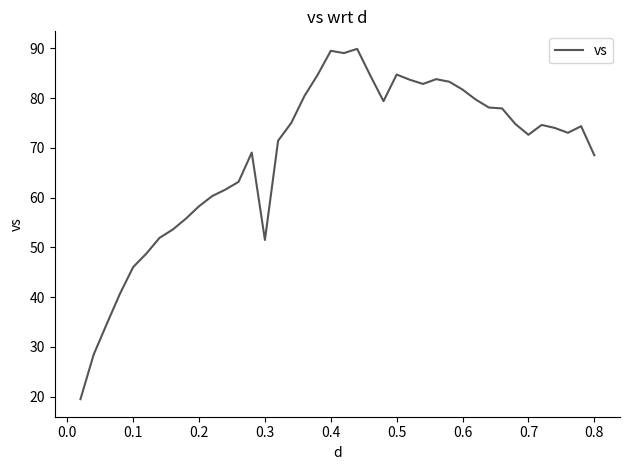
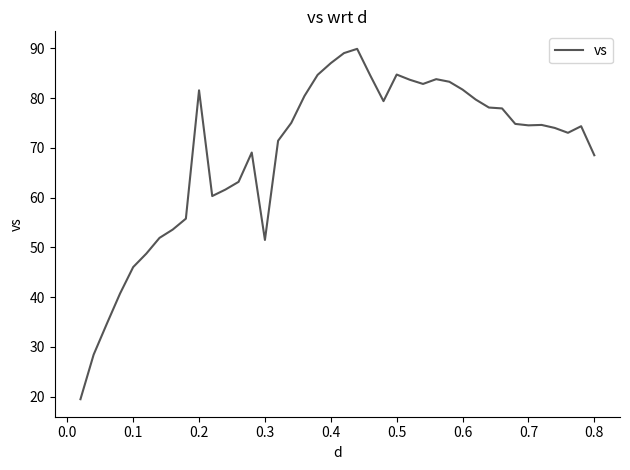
0.2: 58 -> 82
0.4: 89 -> 87
0.7: 73 -> 75
